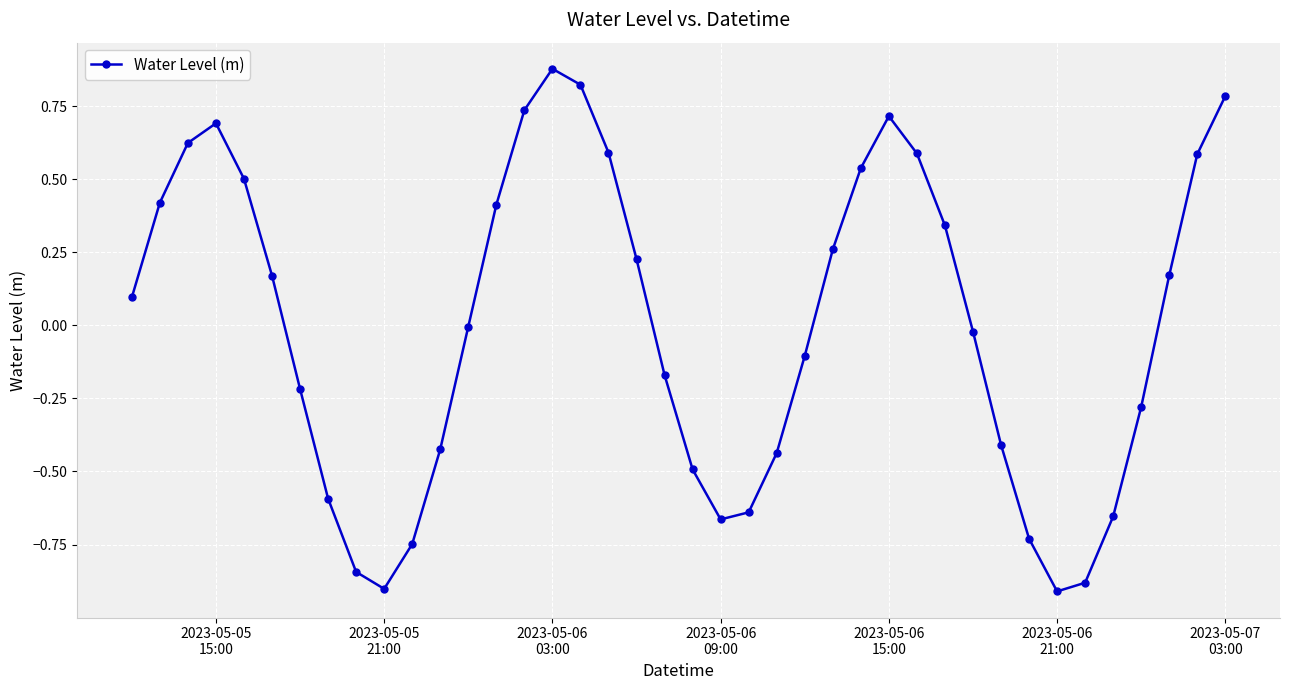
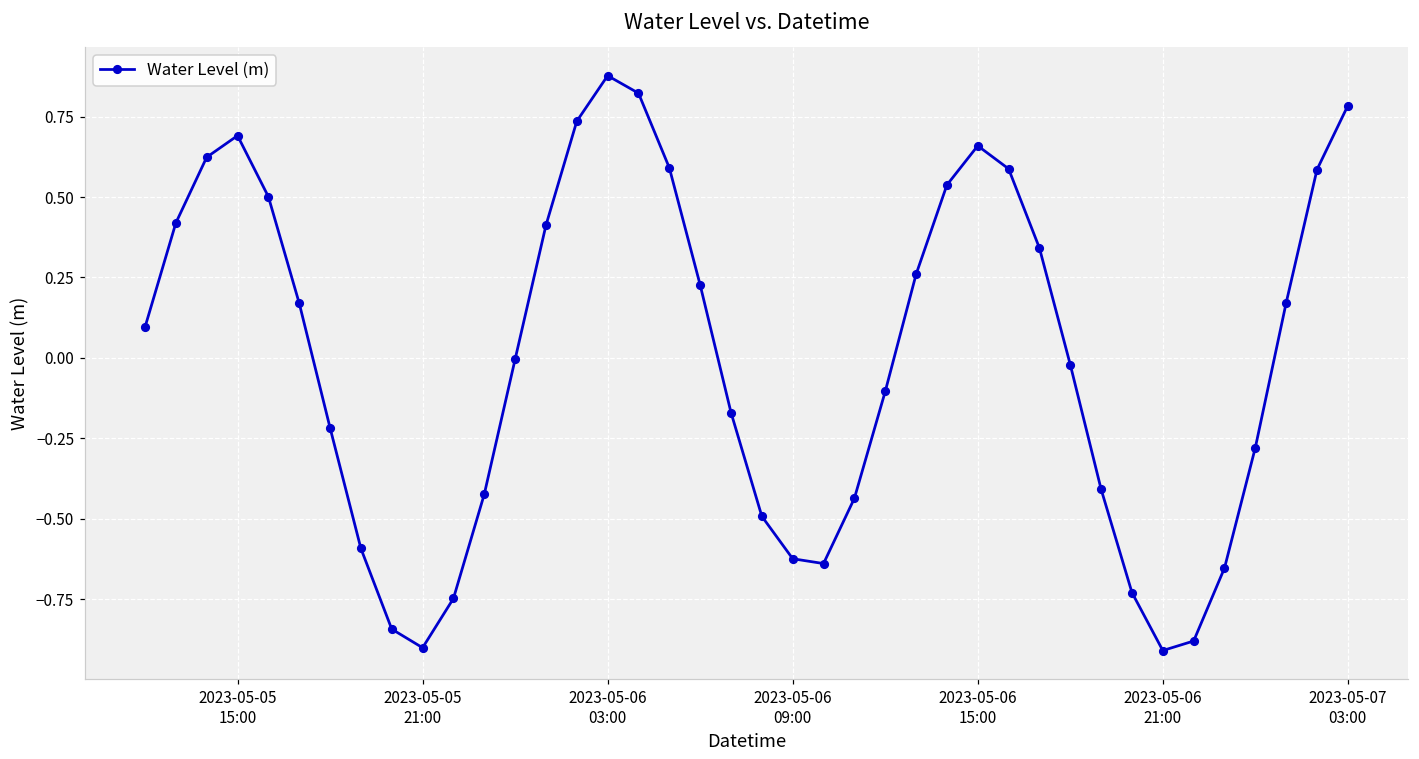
2023-05-06 09:00: -0.66 -> -0.62
2023-05-06 15:00: 0.72 -> 0.66
